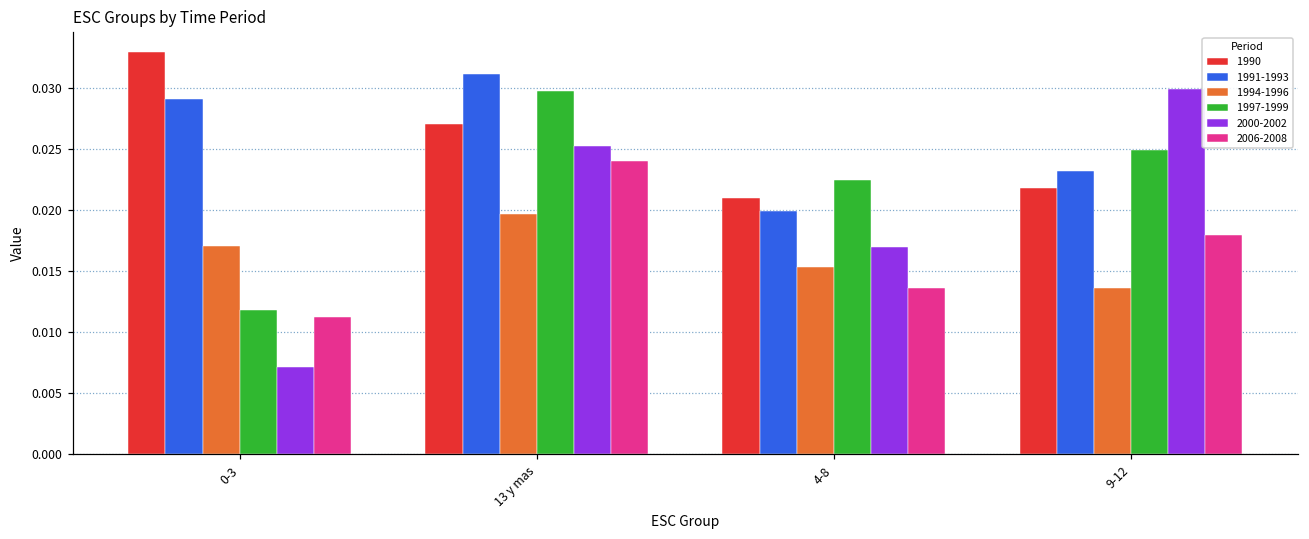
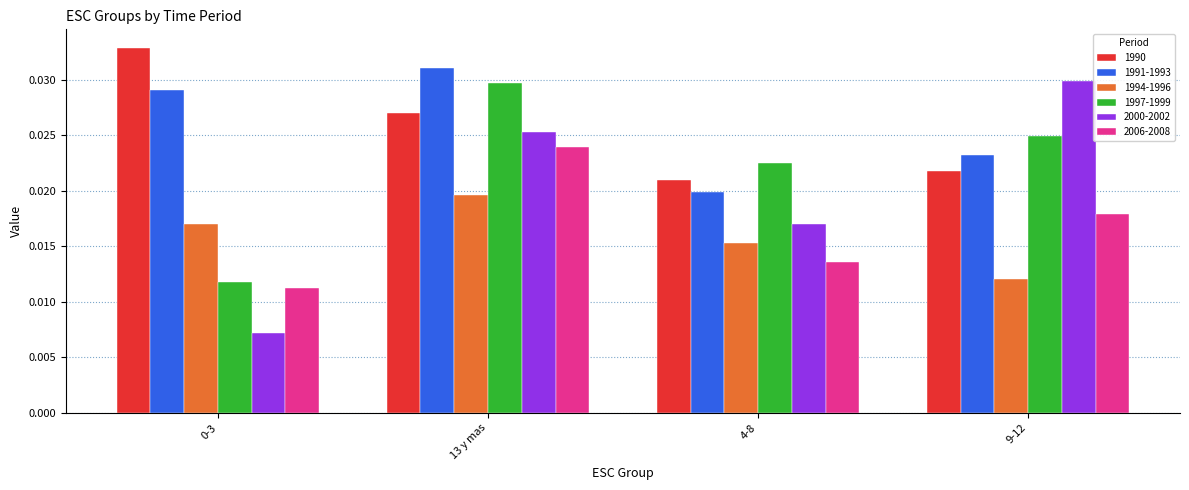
1994-1996, 9-12: 0.0136 -> 0.0120
